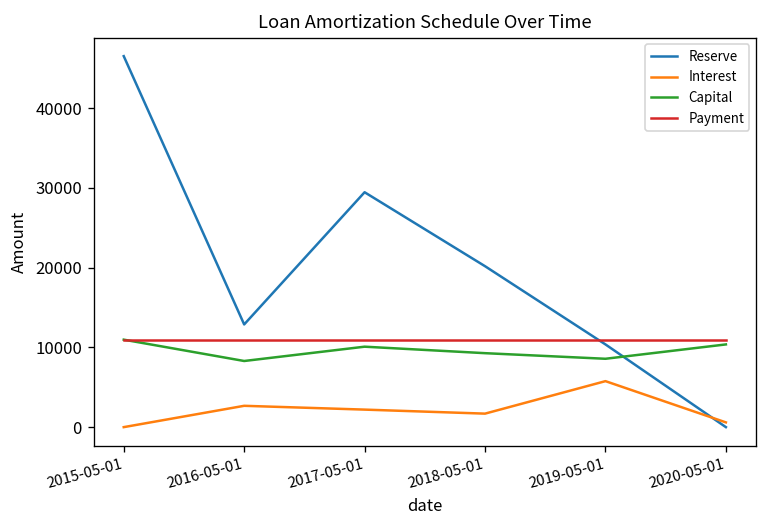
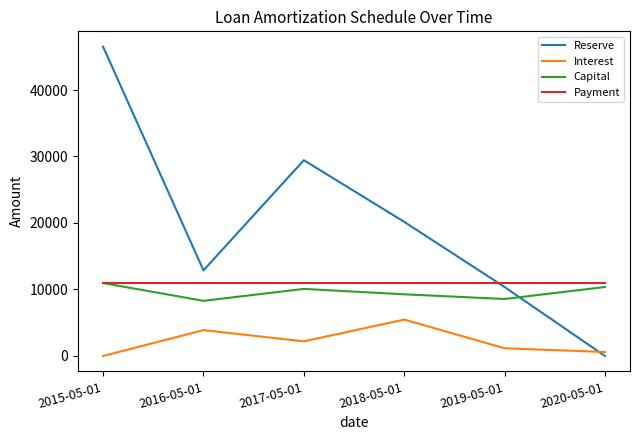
Interest, 2016-05-01: 3000 -> 4000
Interest, 2018-05-01: 2000 -> 5000
Interest, 2019-05-01: 6000 -> 1000
